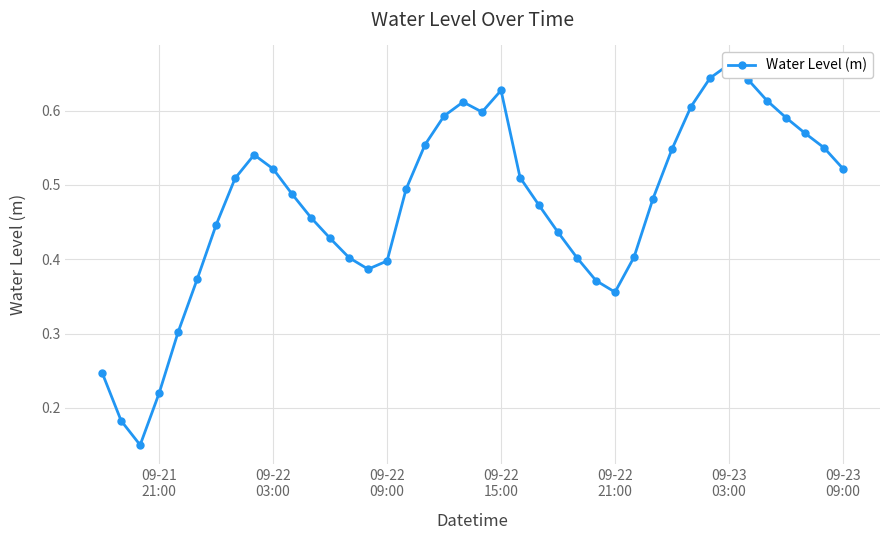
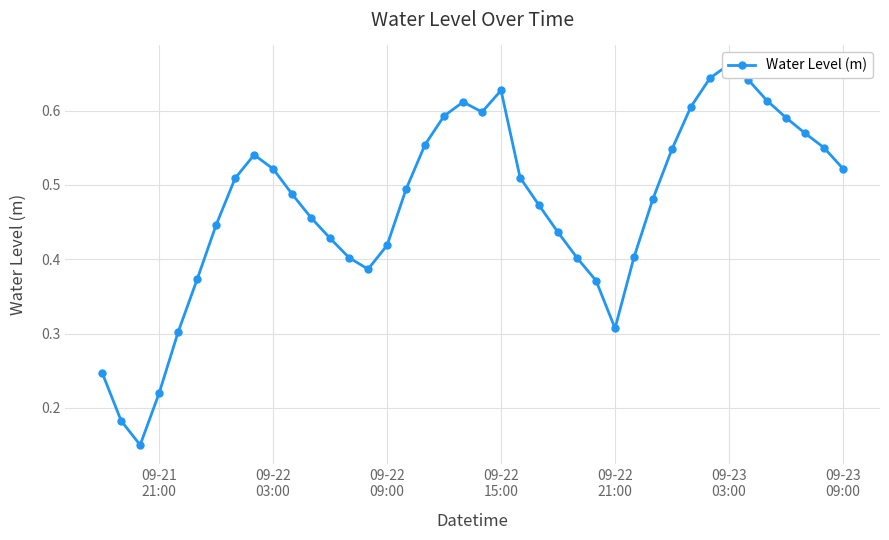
09-22 09:00: 0.40 -> 0.42
09-22 21:00: 0.36 -> 0.31
